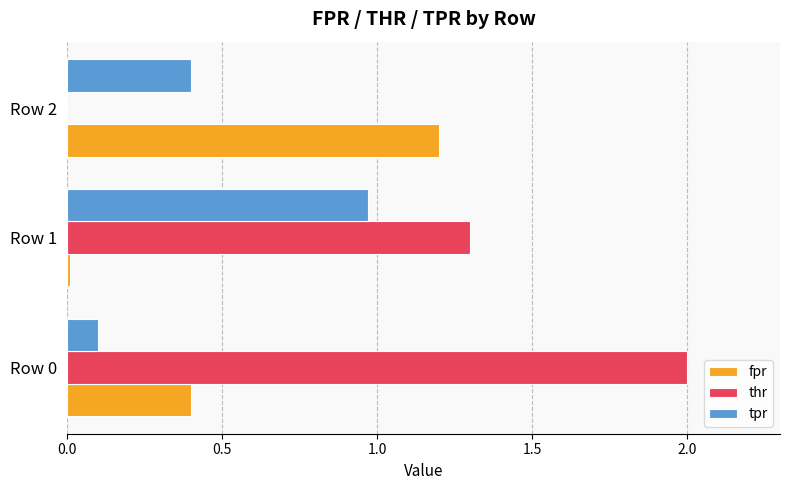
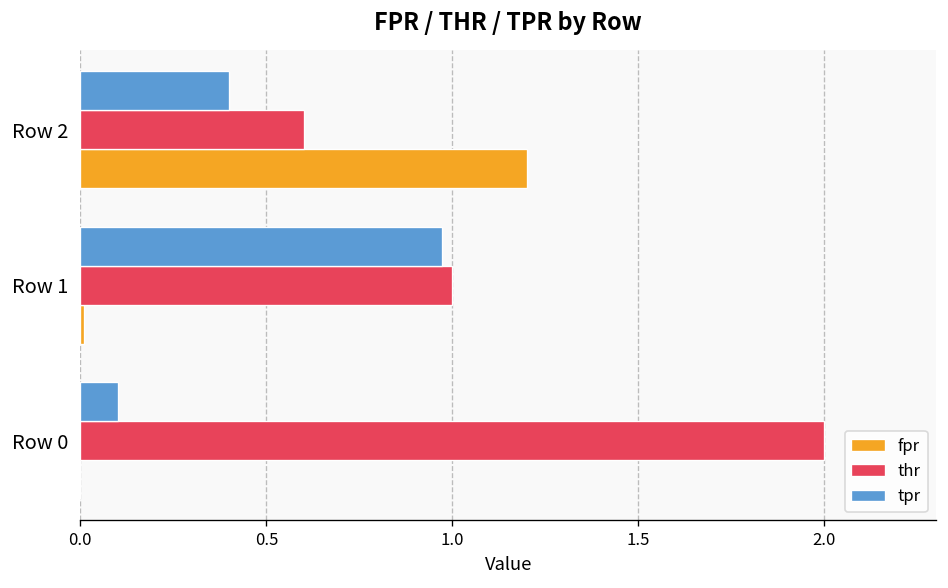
thr, Row 2: 0.0 -> 0.6
thr, Row 1: 1.3 -> 1.0
fpr, Row 0: 0.4 -> 0.0
